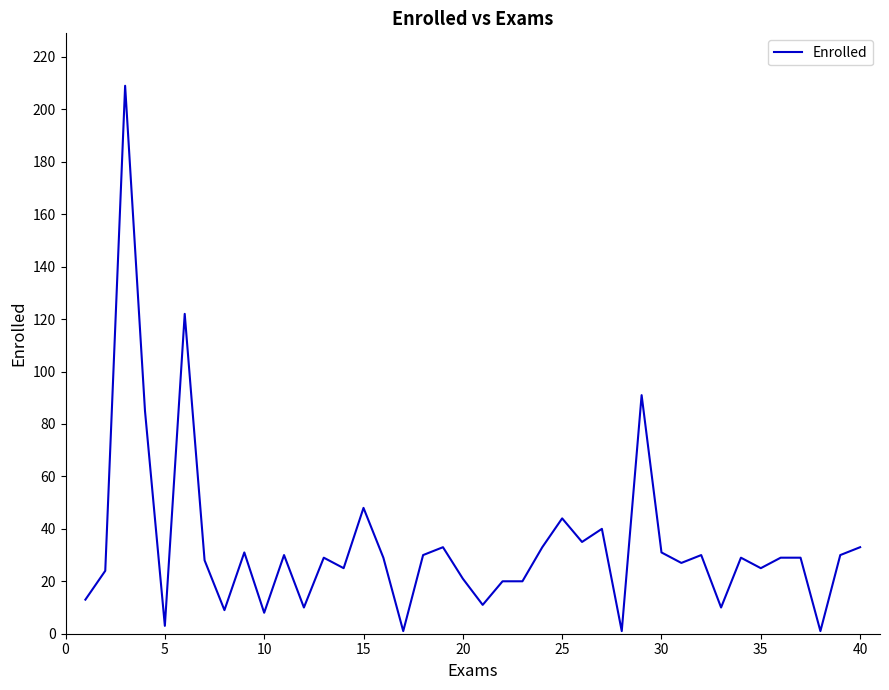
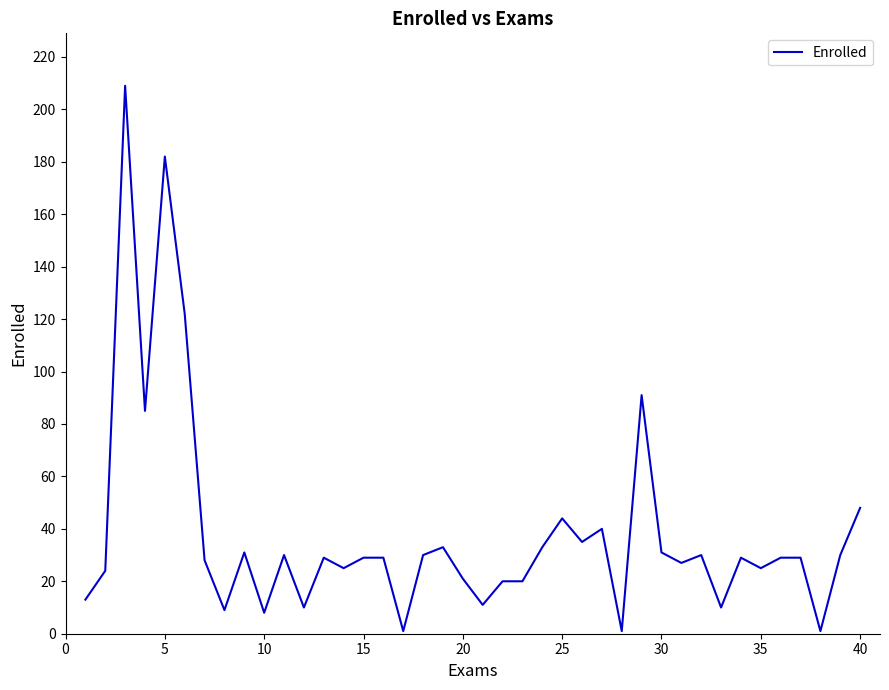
5: 3 -> 182
15: 48 -> 29
40: 33 -> 48
